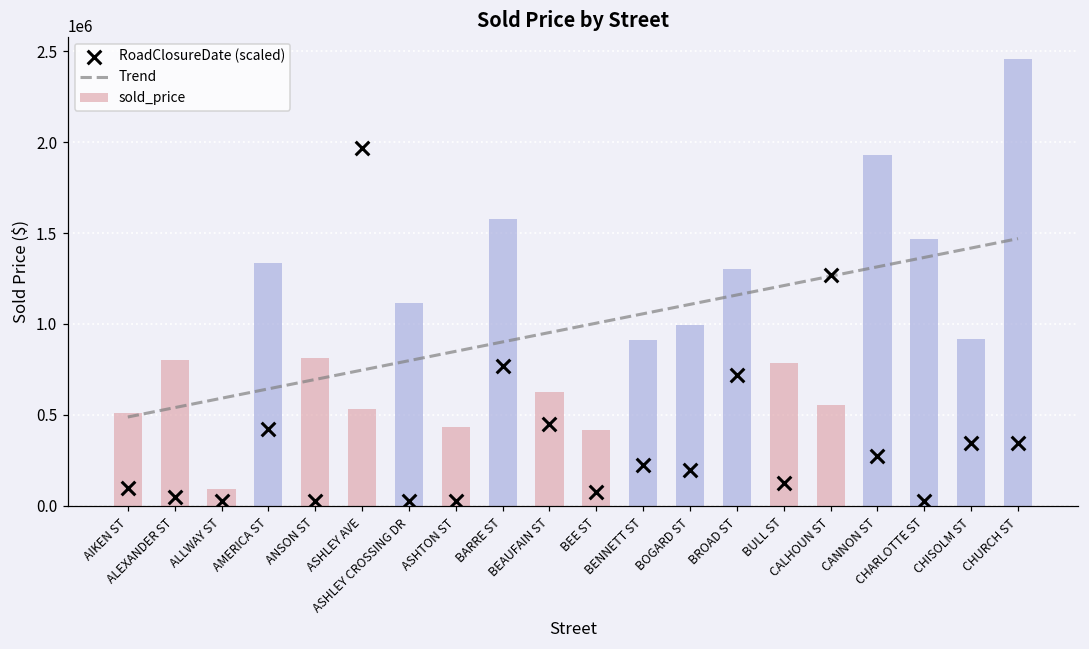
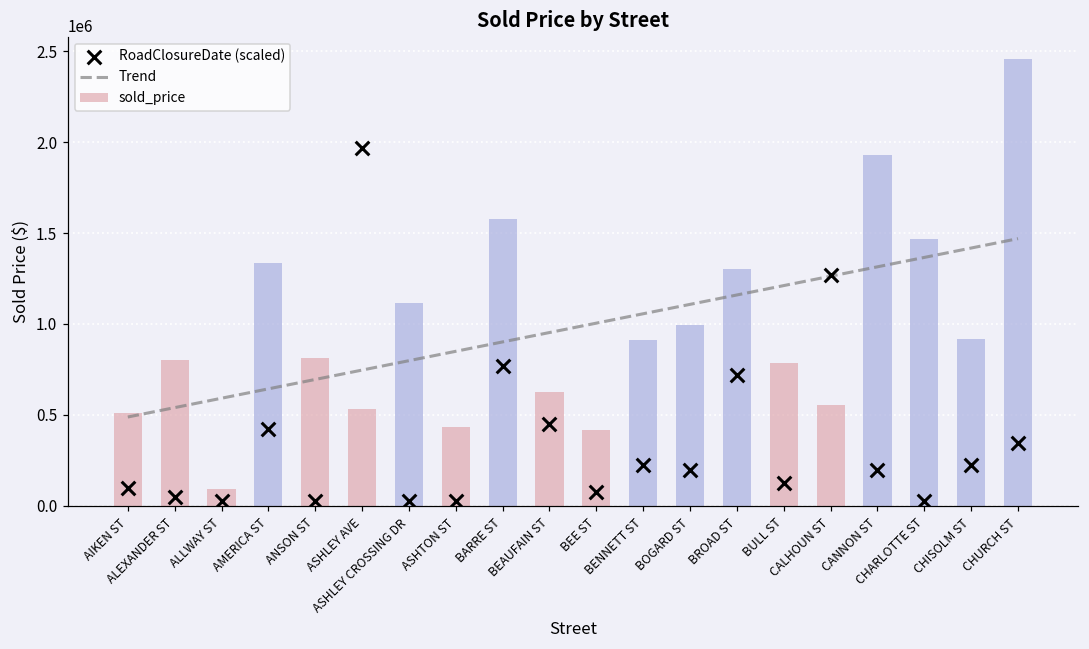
RoadClosureDate (scaled), CANNON ST: 270000 -> 200000
RoadClosureDate (scaled), CHISOLM ST: 350000 -> 220000
